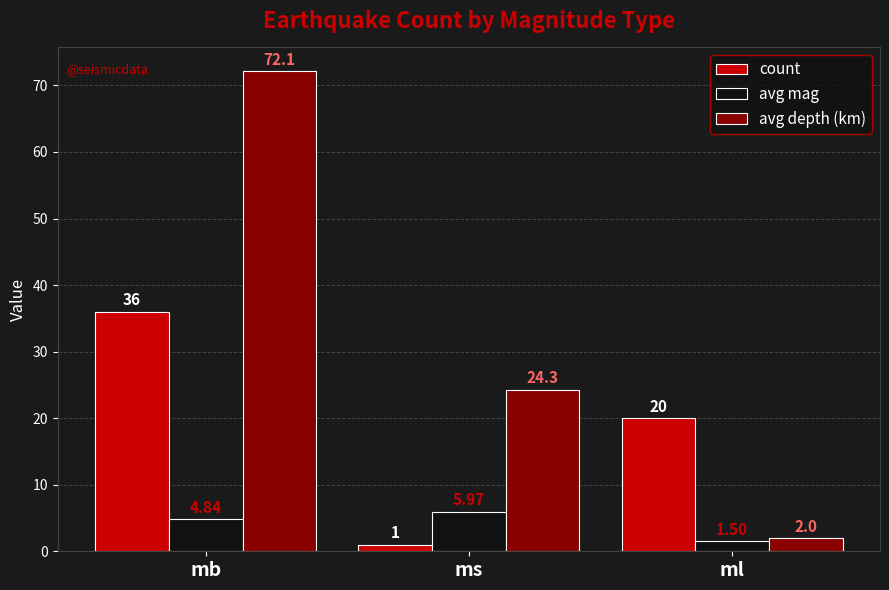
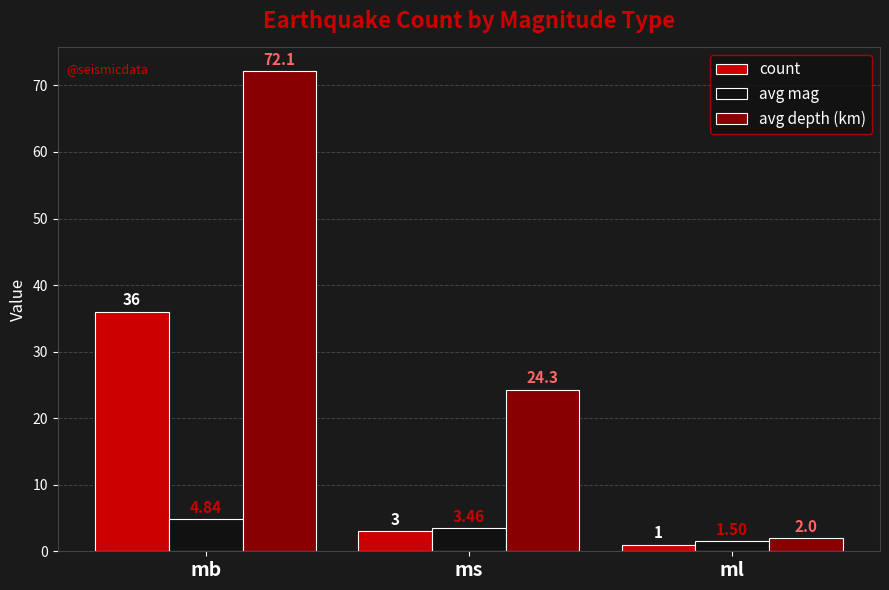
count, ms: 1 -> 3
avg mag, ms: 5.97 -> 3.46
count, ml: 20 -> 1
